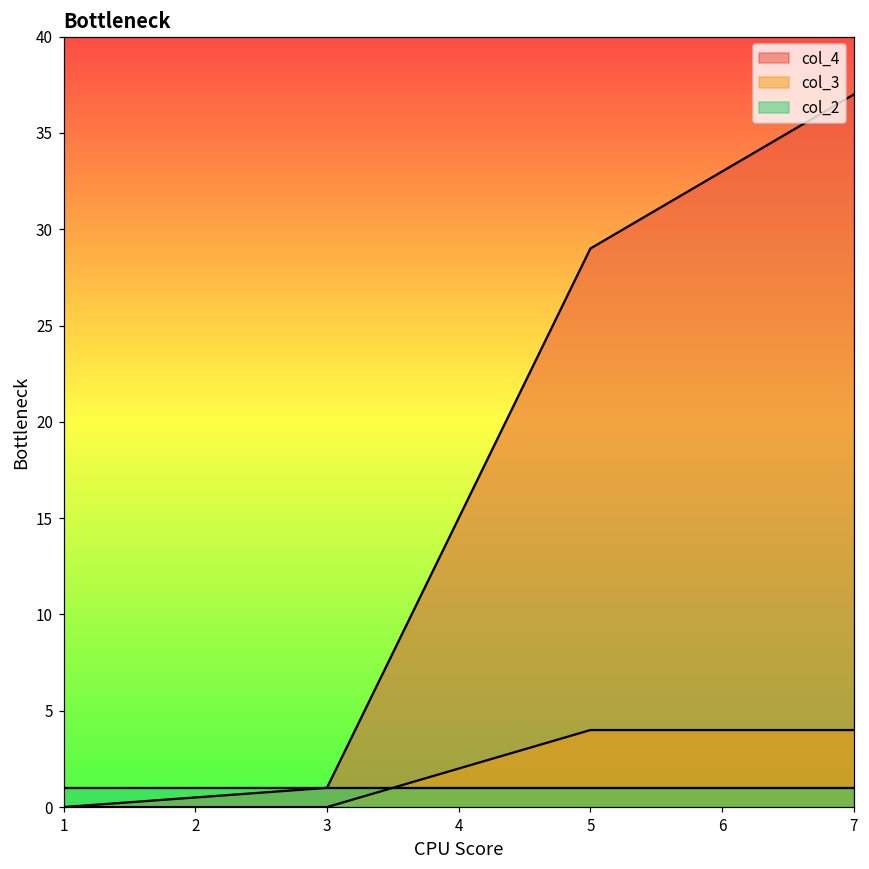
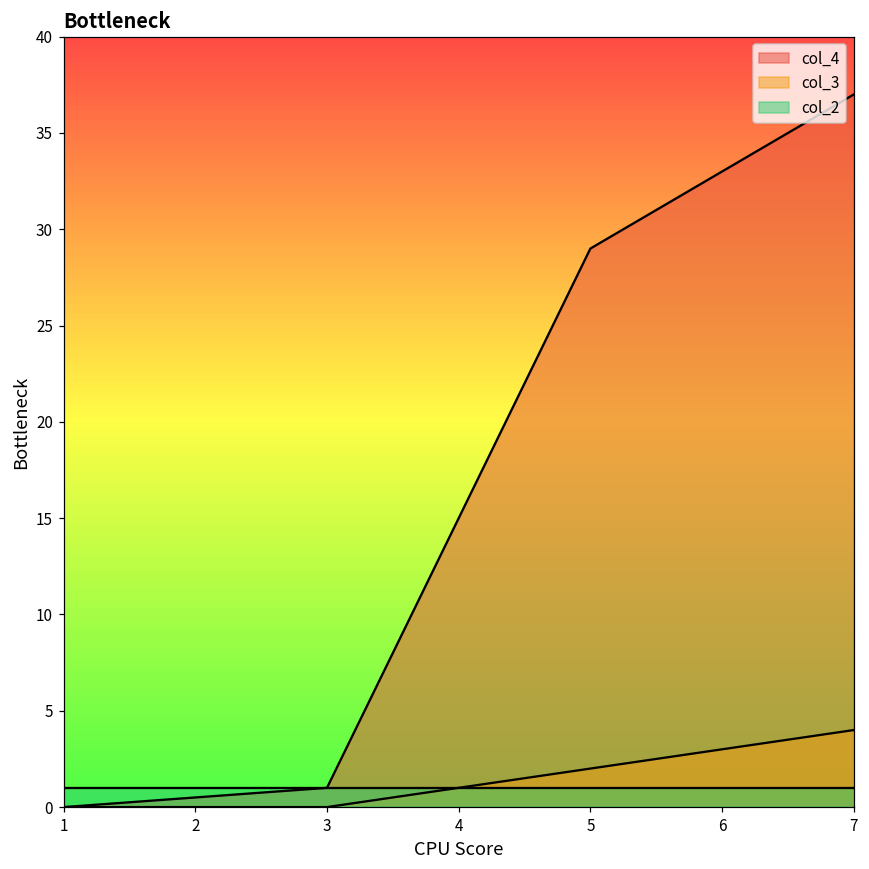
col_3, 5: 4 -> 2
